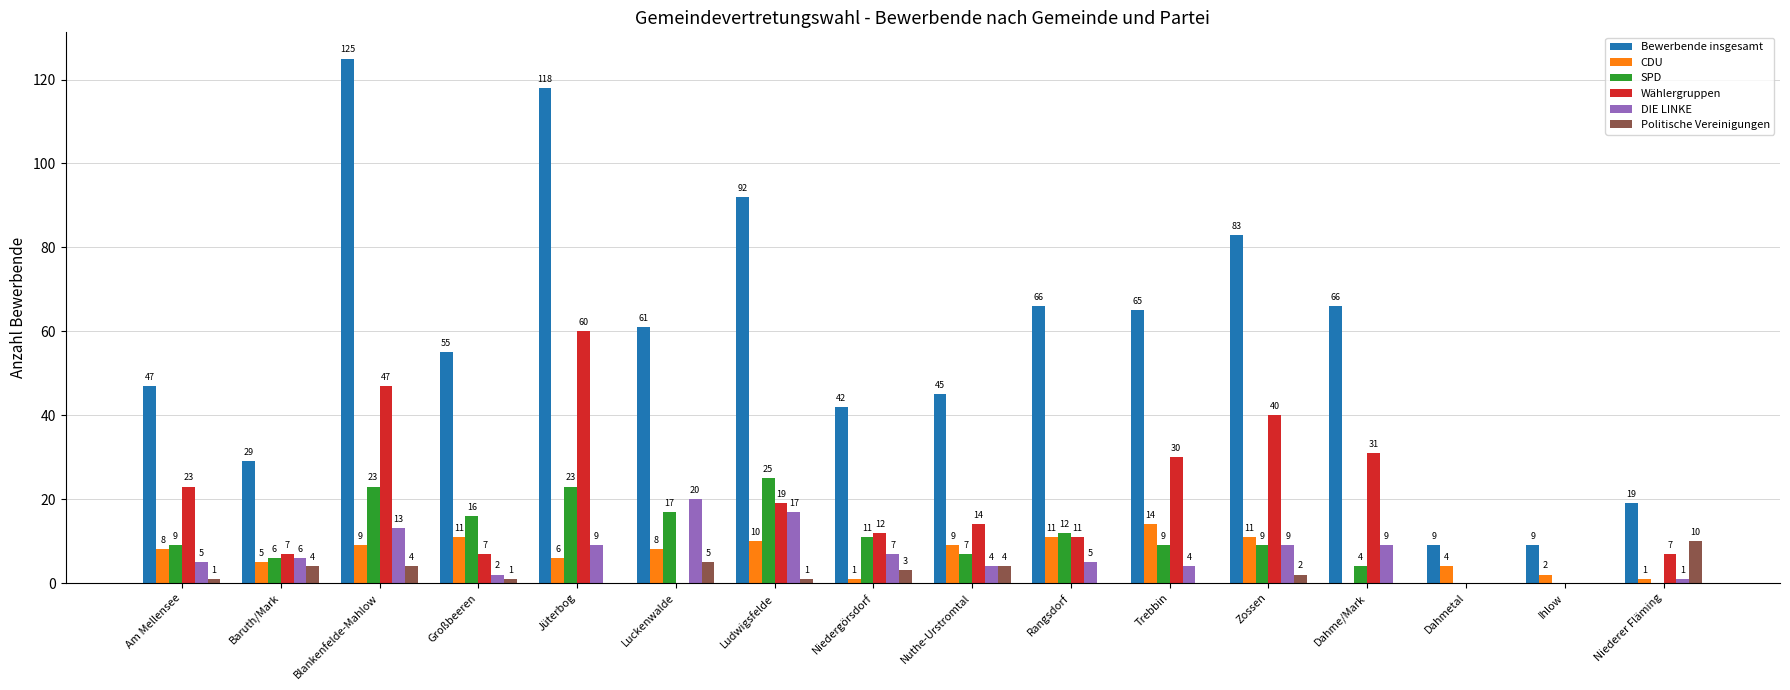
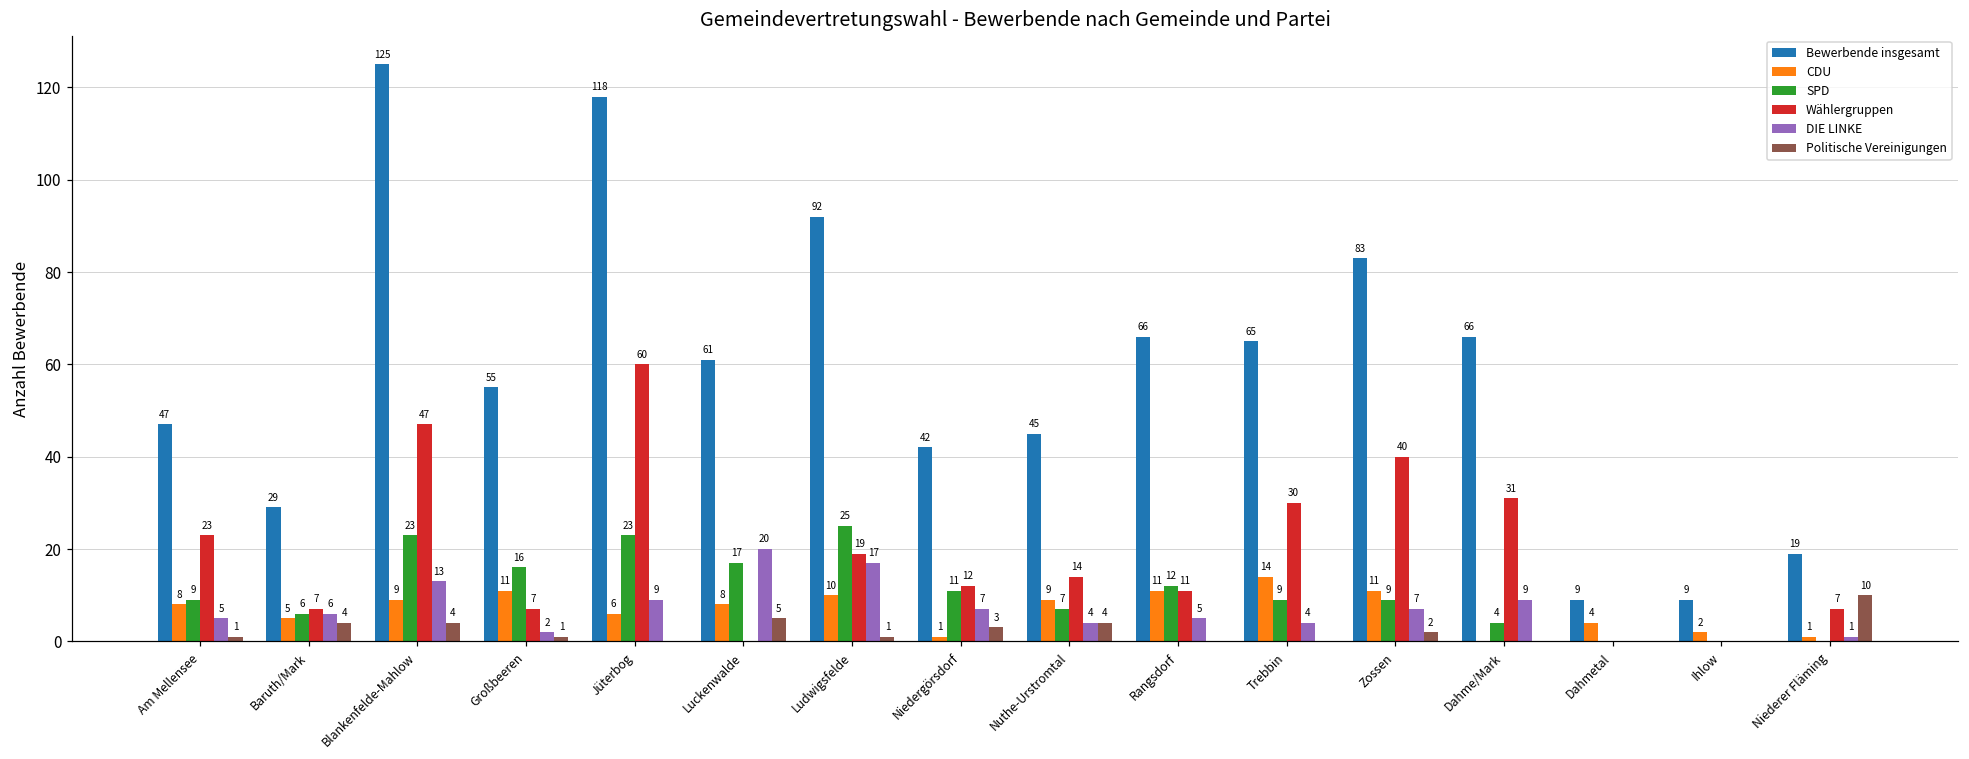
DIE LINKE, Zossen: 9 -> 7
